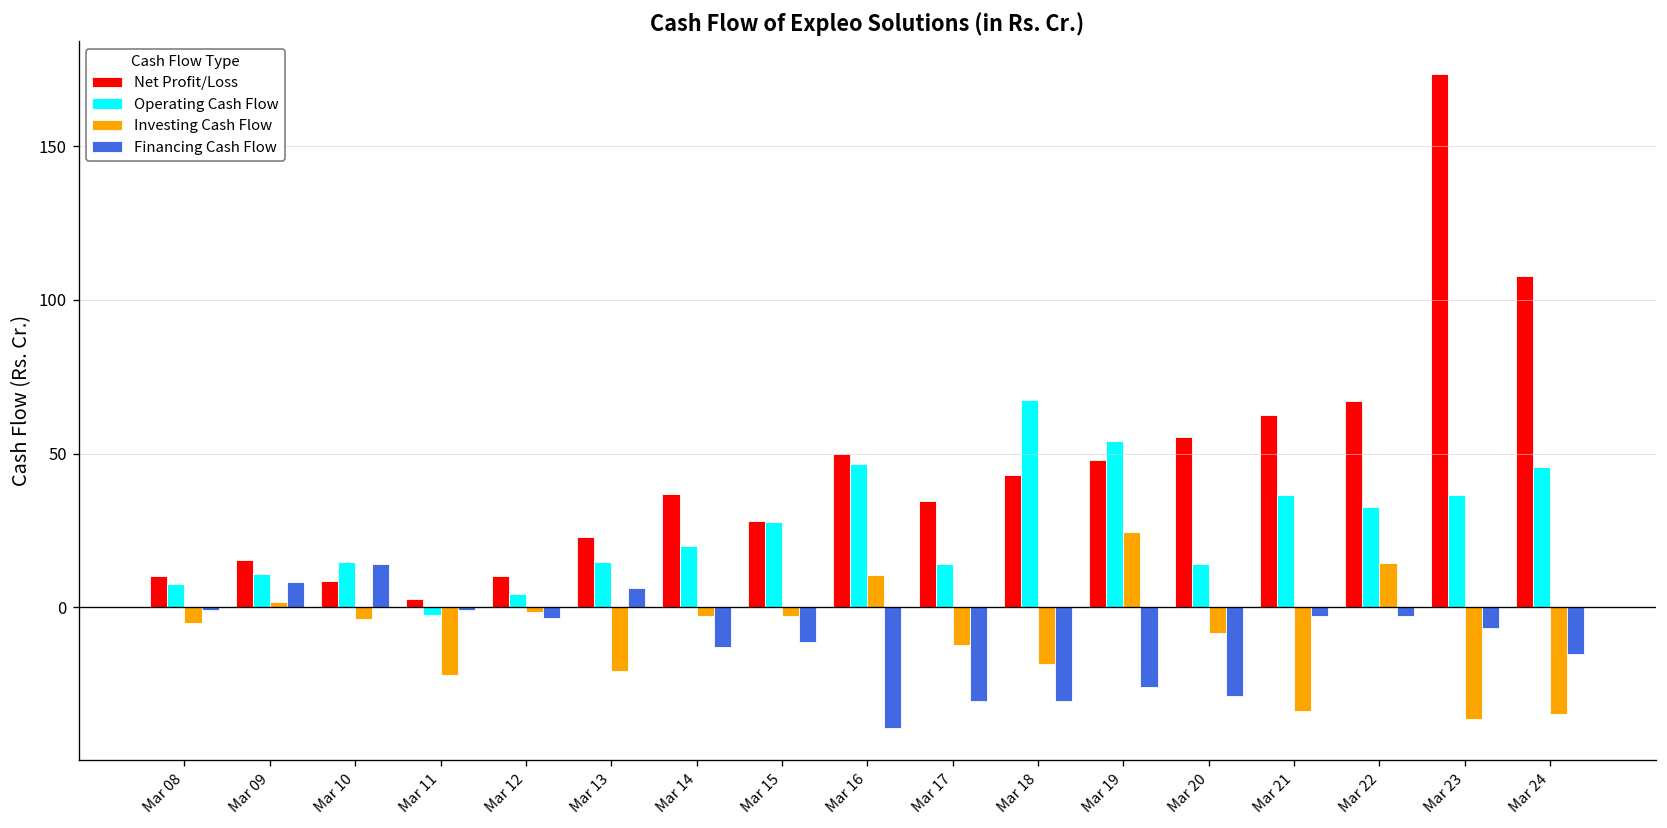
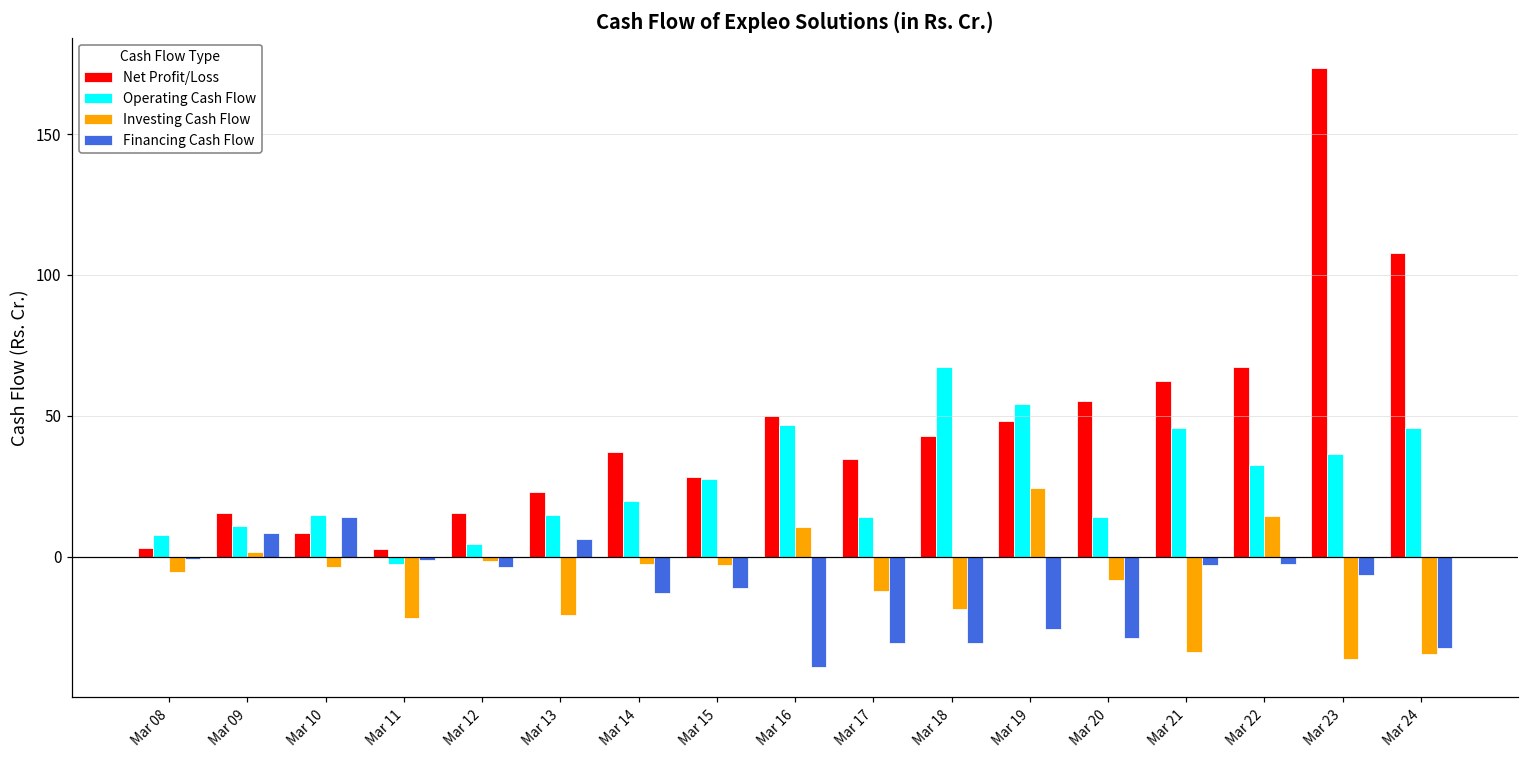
Net Profit/Loss, Mar 08: 10 -> 3
Net Profit/Loss, Mar 12: 10 -> 16
Operating Cash Flow, Mar 21: 36 -> 46
Financing Cash Flow, Mar 24: -15 -> -33
